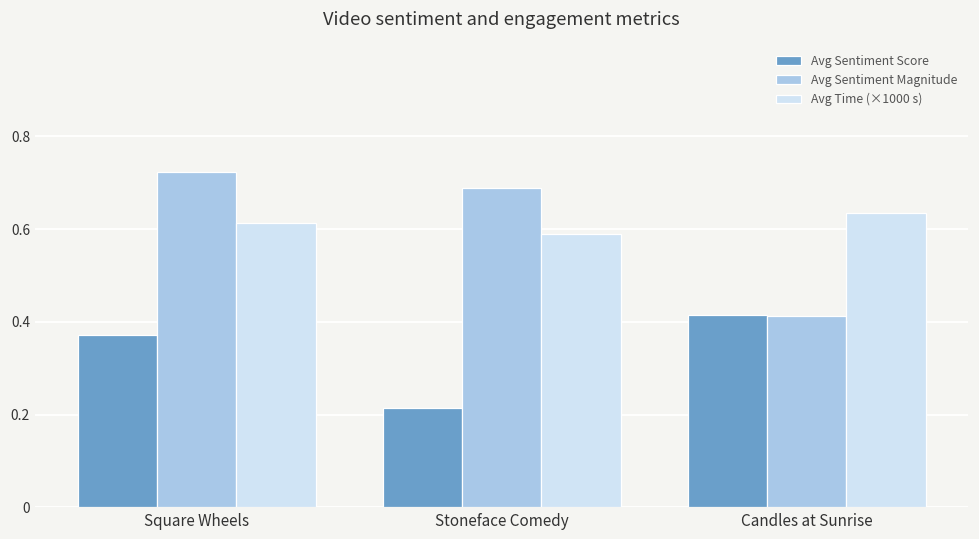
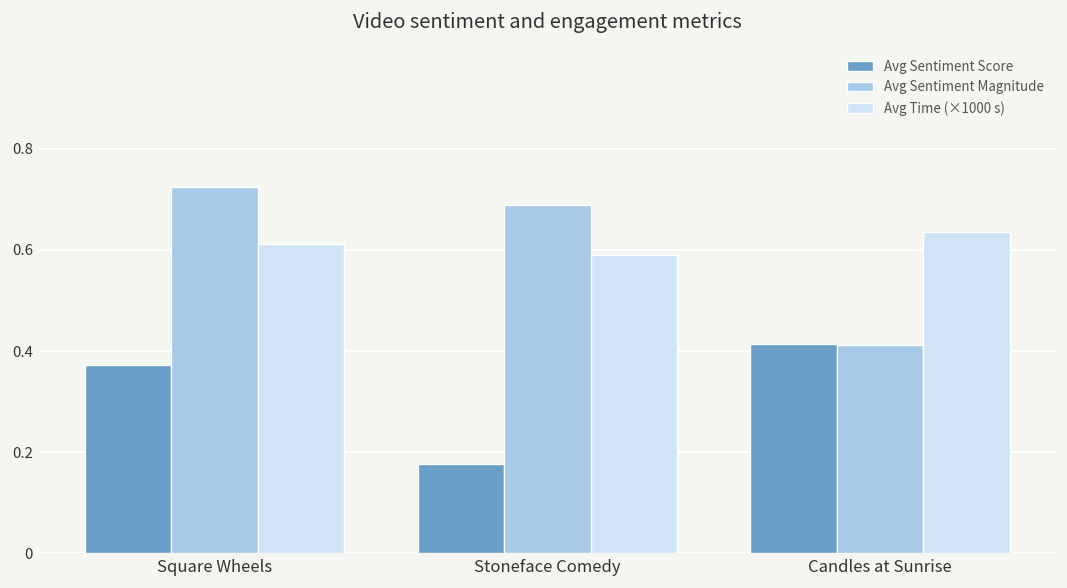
Avg Sentiment Score, Stoneface Comedy: 0.21 -> 0.18
